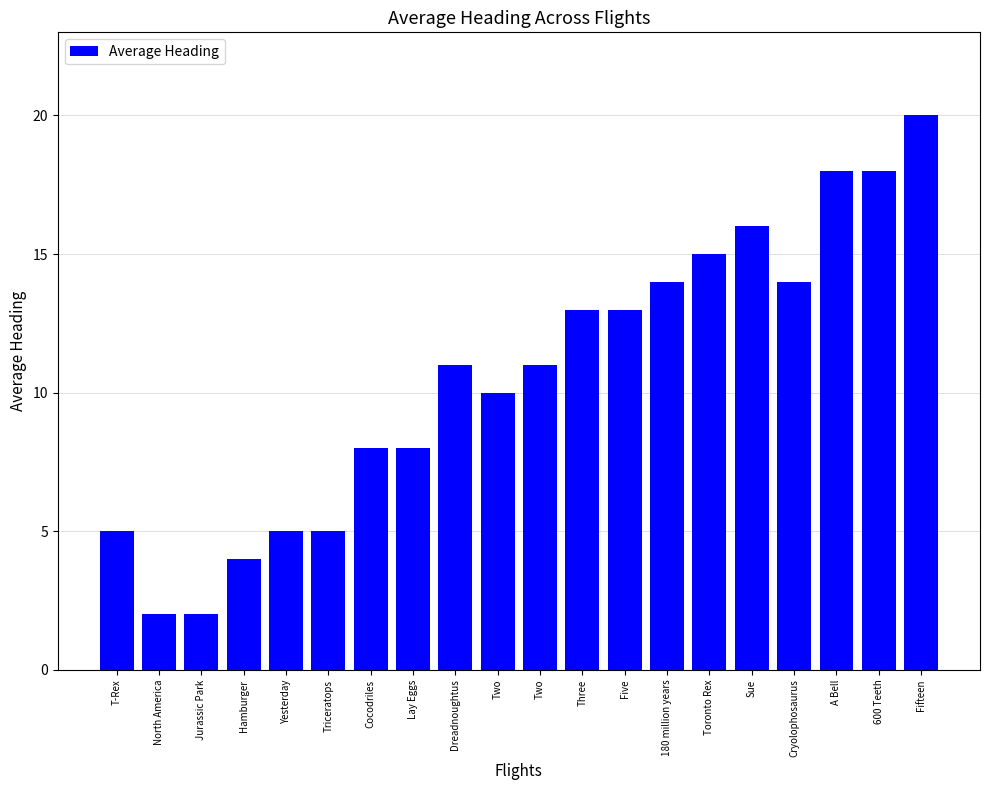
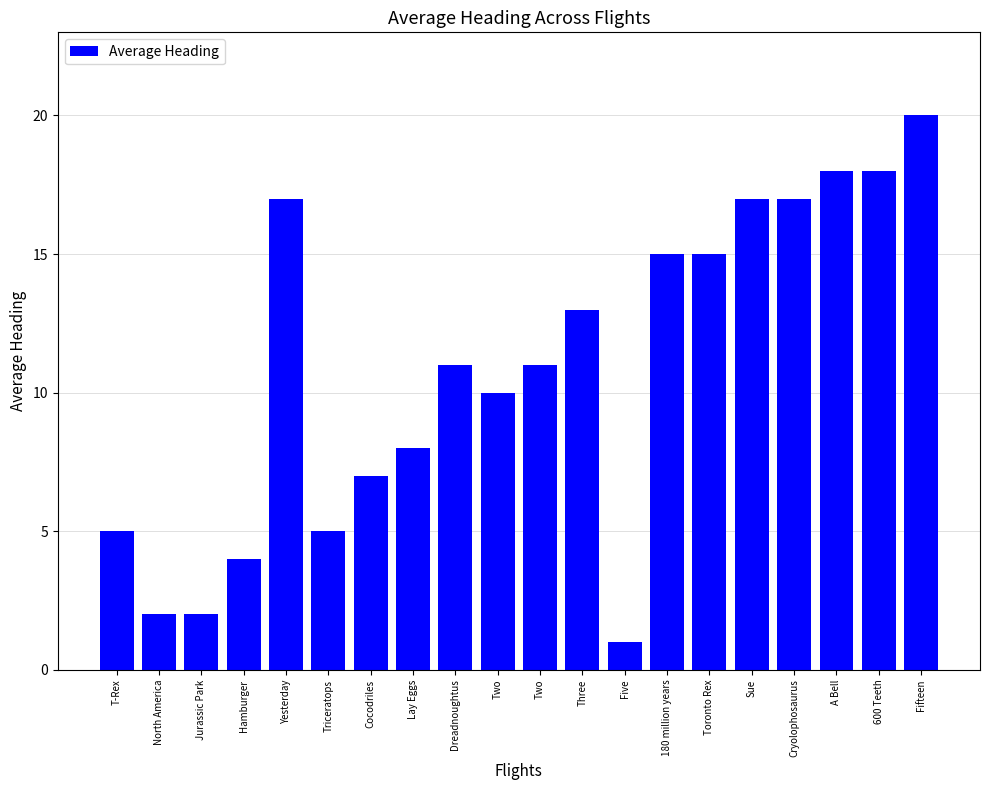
Yesterday: 5 -> 17
Cocodriles: 8 -> 7
Five: 13 -> 1
180 million years: 14 -> 15
Sue: 16 -> 17
Cryolophosaurus: 14 -> 17
